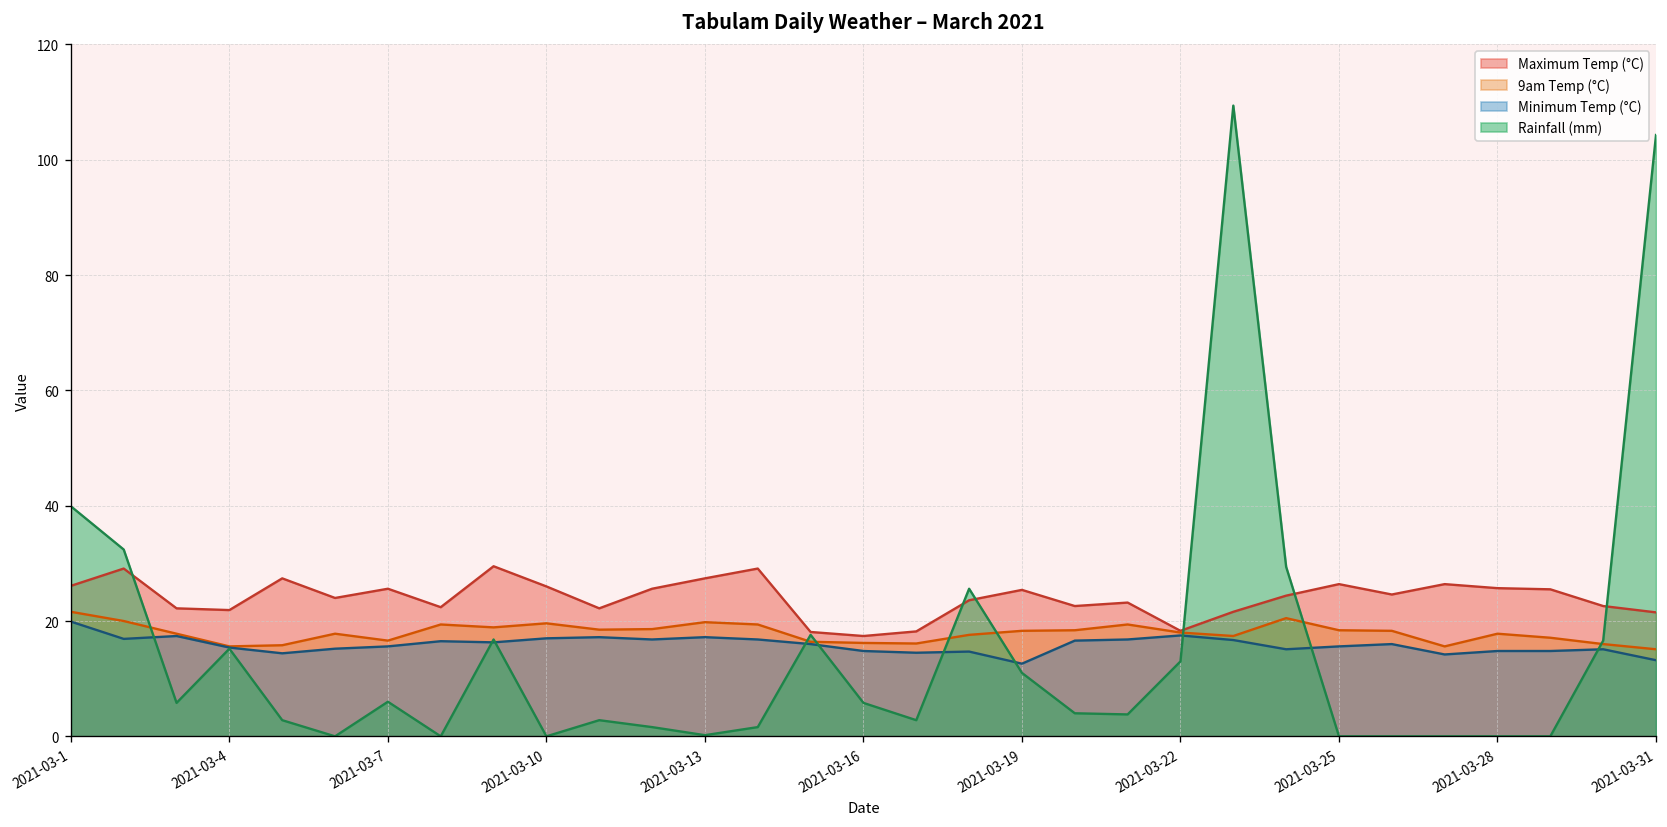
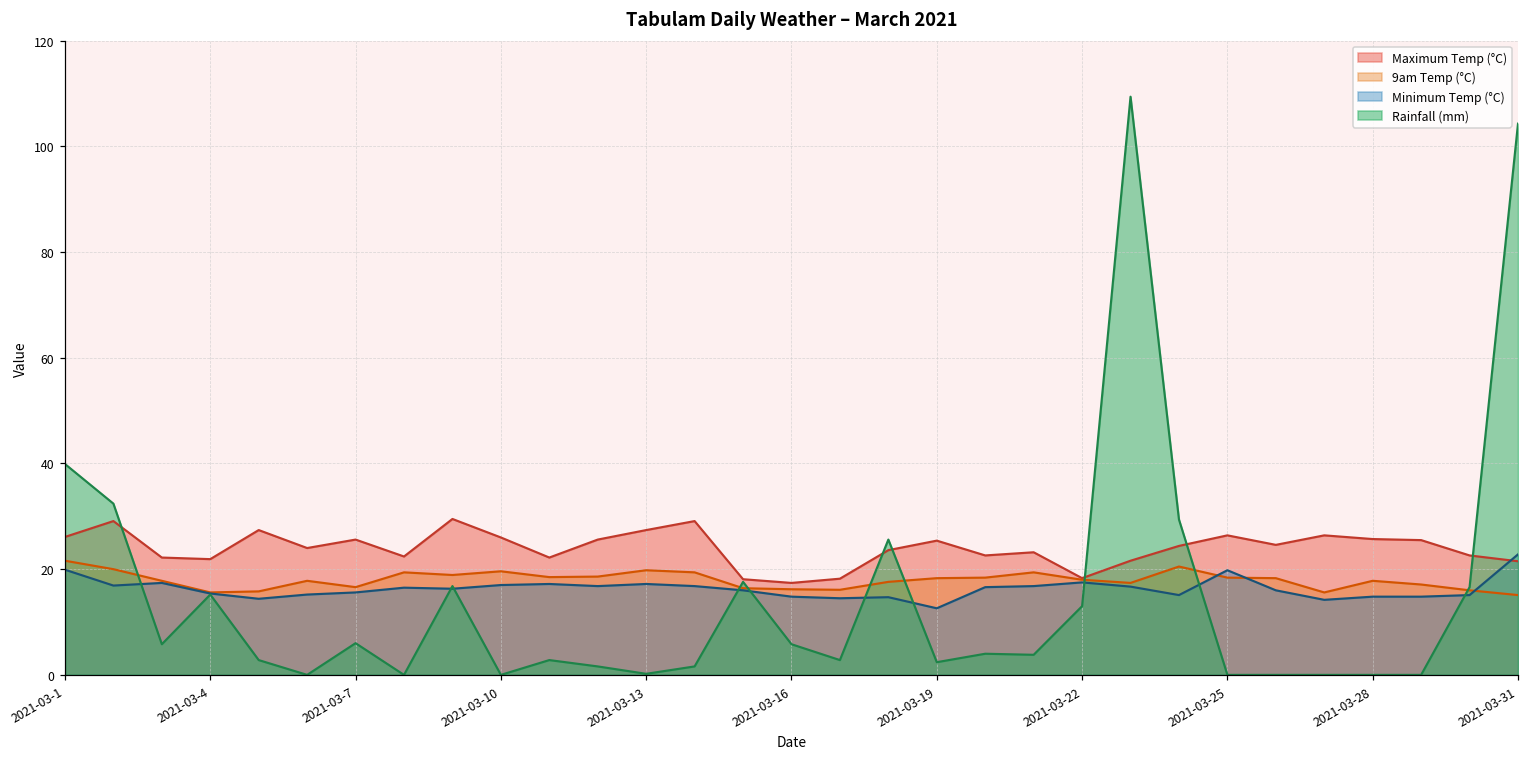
Rainfall (mm), 2021-03-19: 11 -> 2
Minimum Temp (°C), 2021-03-25: 16 -> 20
Minimum Temp (°C), 2021-03-31: 13 -> 23
